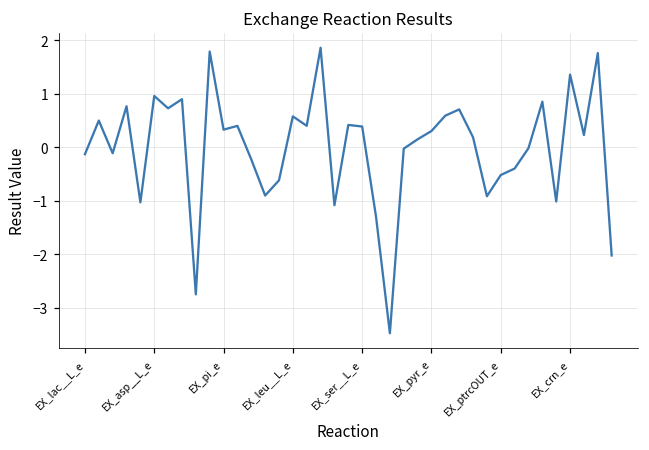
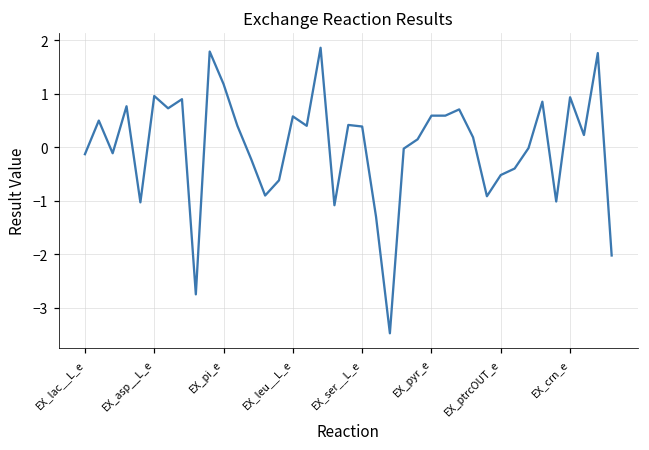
EX_pi_e: 0.3 -> 1.2
EX_pyr_e: 0.3 -> 0.6
EX_crn_e: 1.4 -> 0.9
